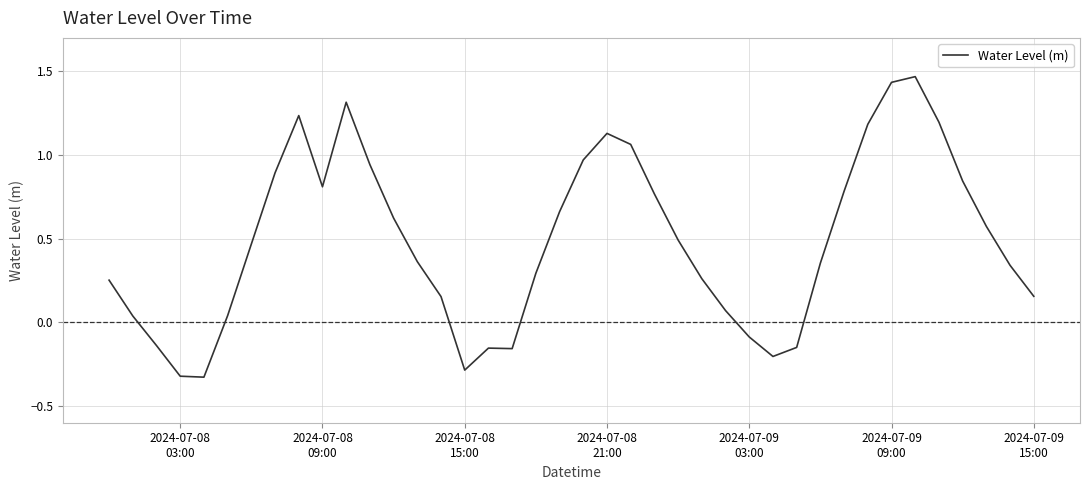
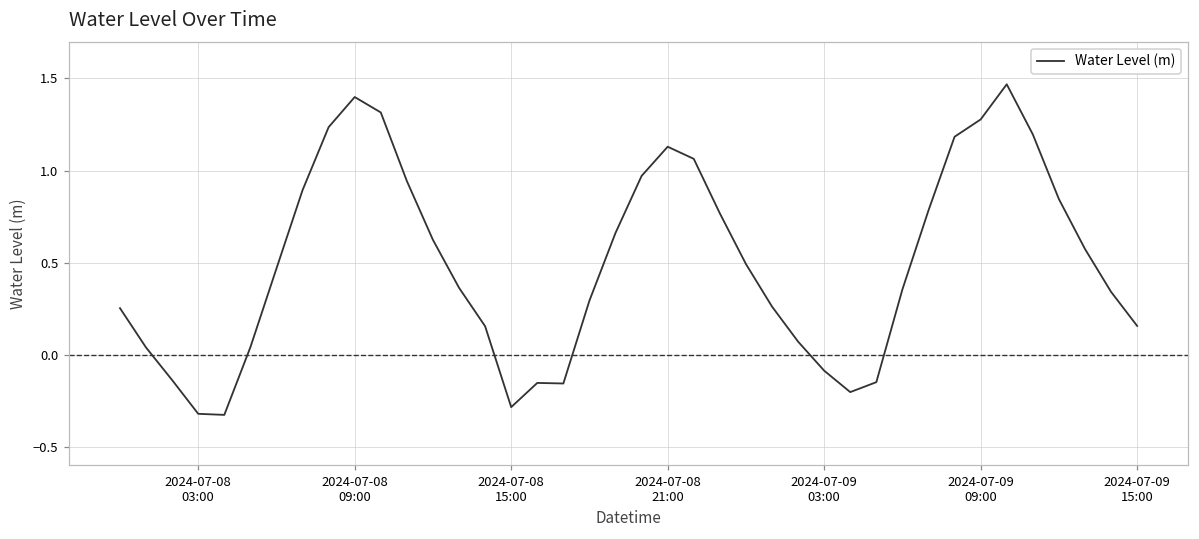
2024-07-08 09:00: 0.81 -> 1.40
2024-07-09 09:00: 1.43 -> 1.28
